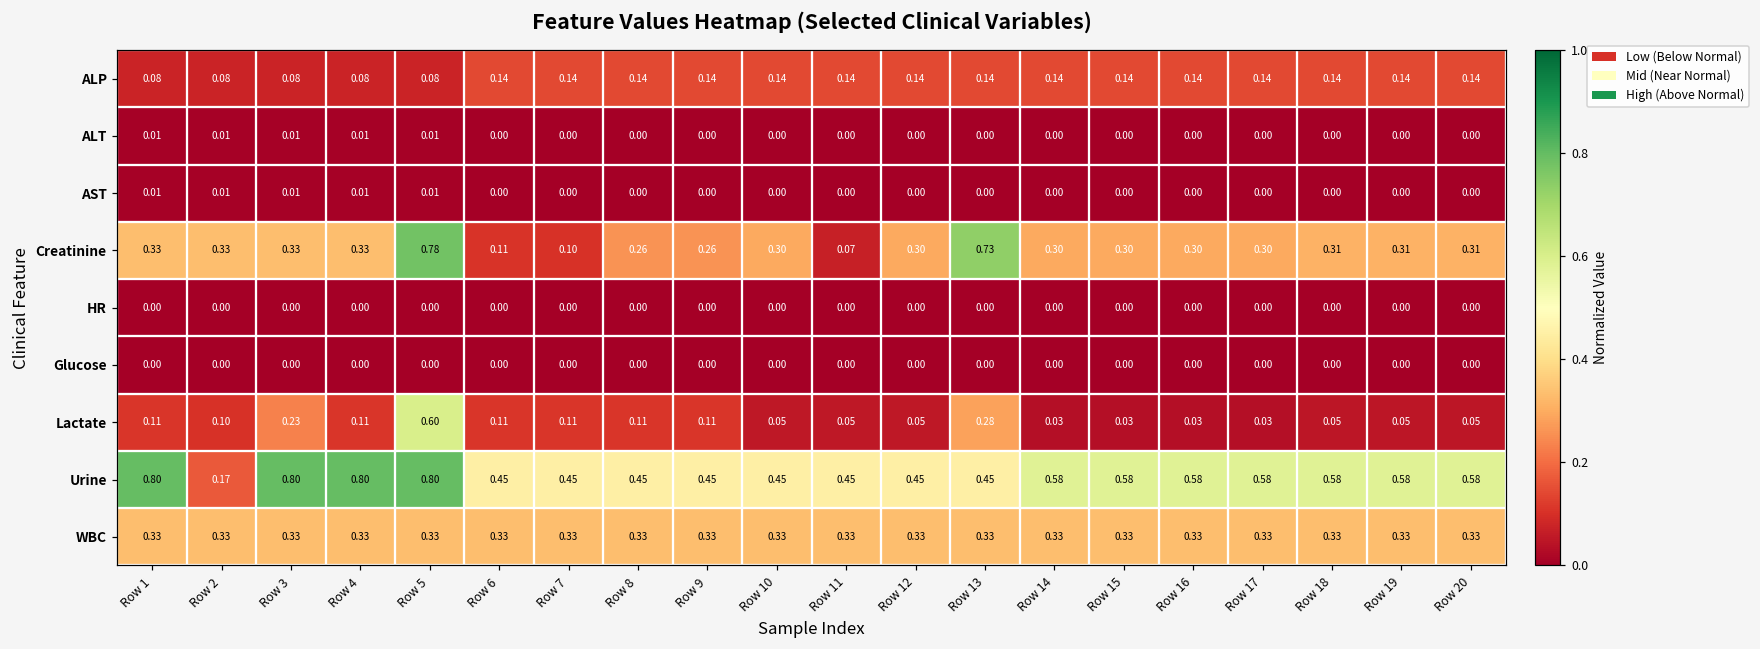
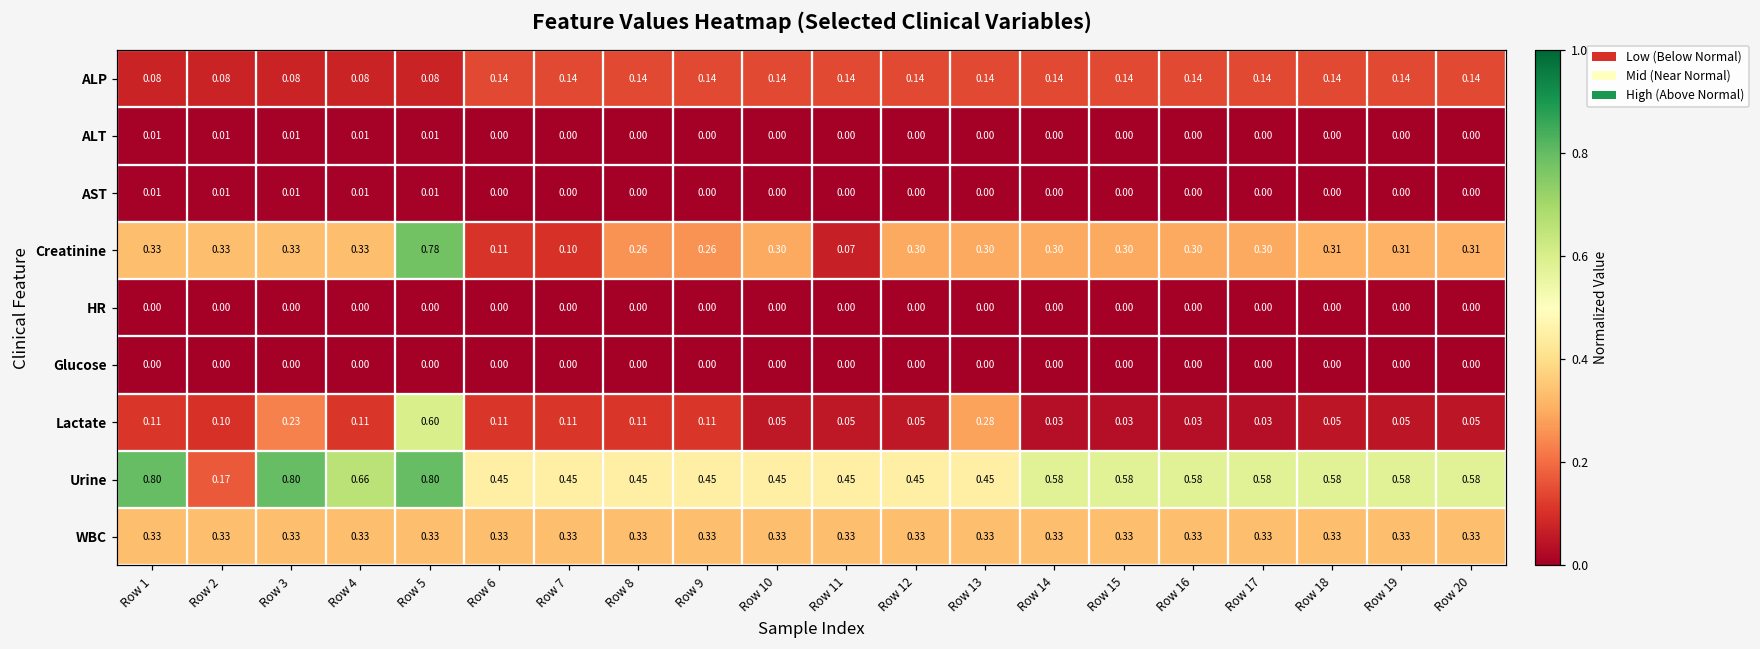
Creatinine, Row 13: 0.73 -> 0.30
Urine, Row 4: 0.80 -> 0.66
